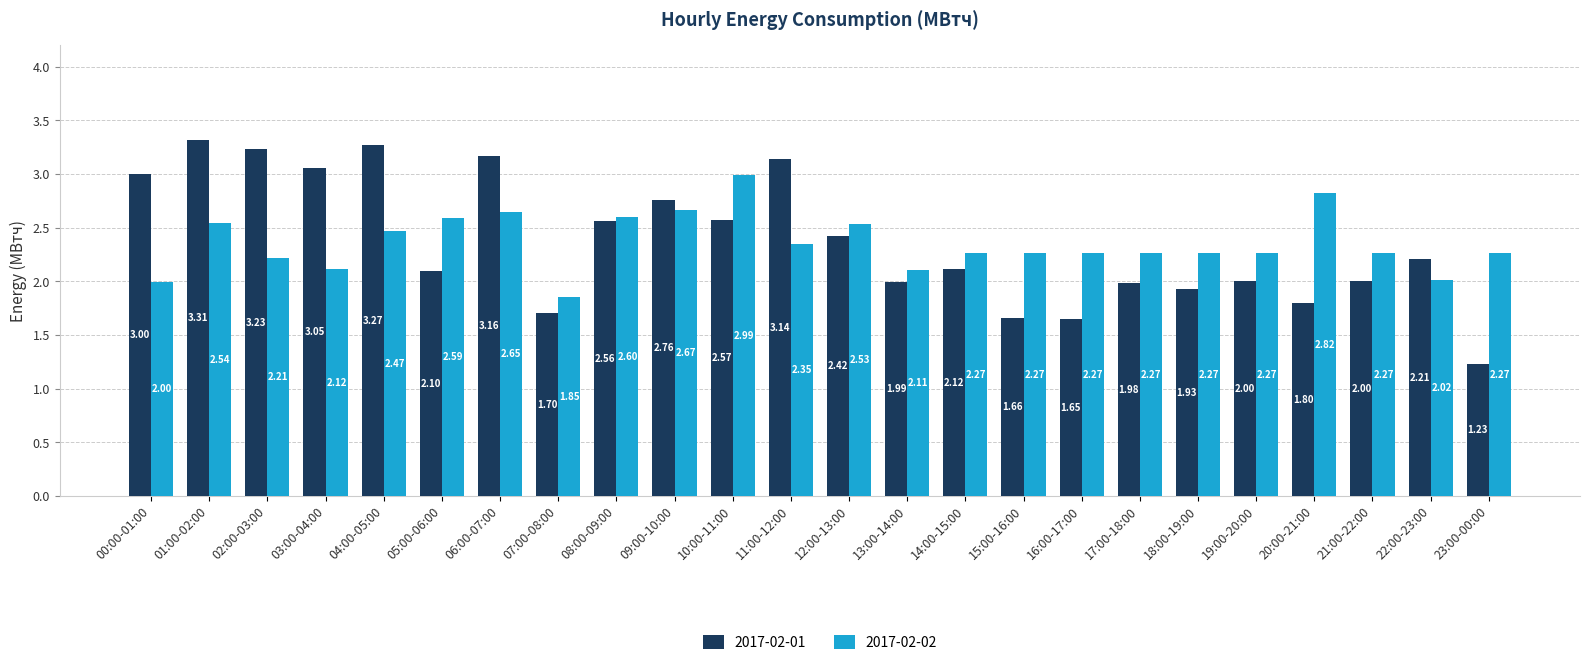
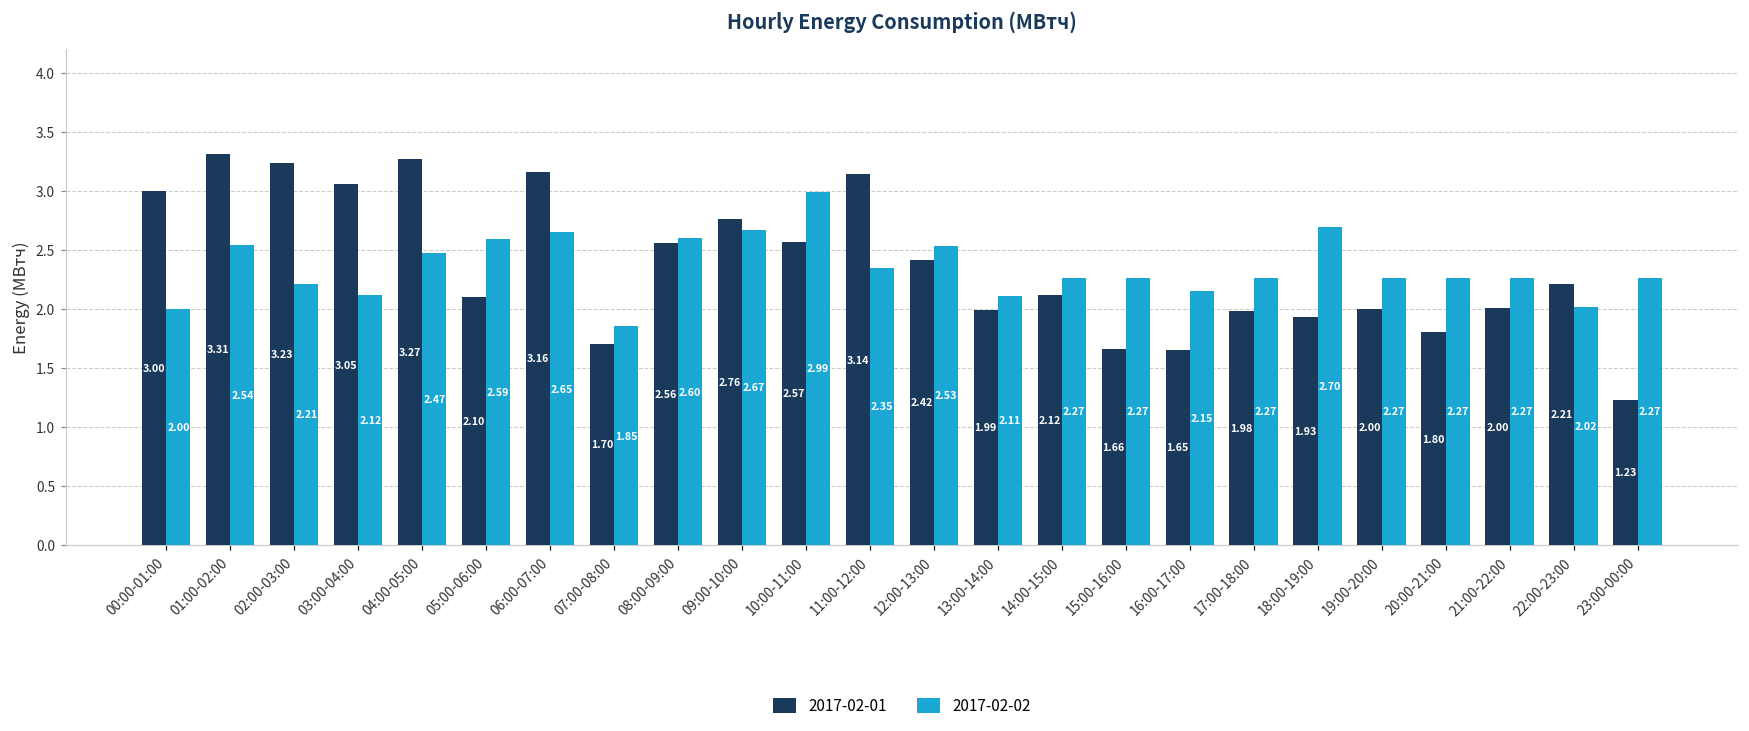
2017-02-02, 16:00-17:00: 2.27 -> 2.15
2017-02-02, 18:00-19:00: 2.27 -> 2.70
2017-02-02, 20:00-21:00: 2.82 -> 2.27
